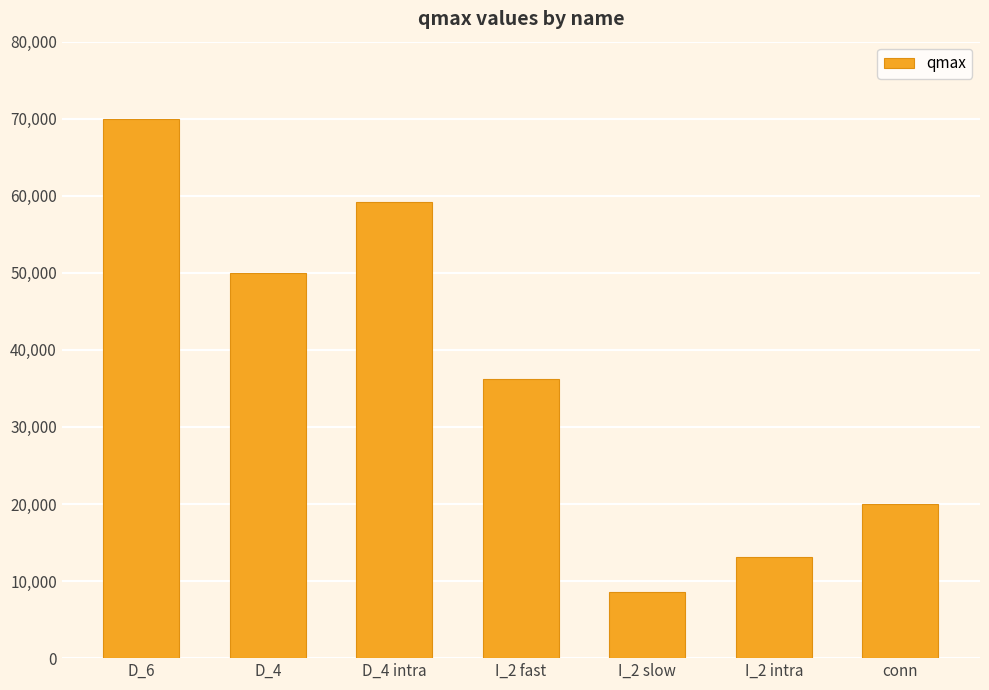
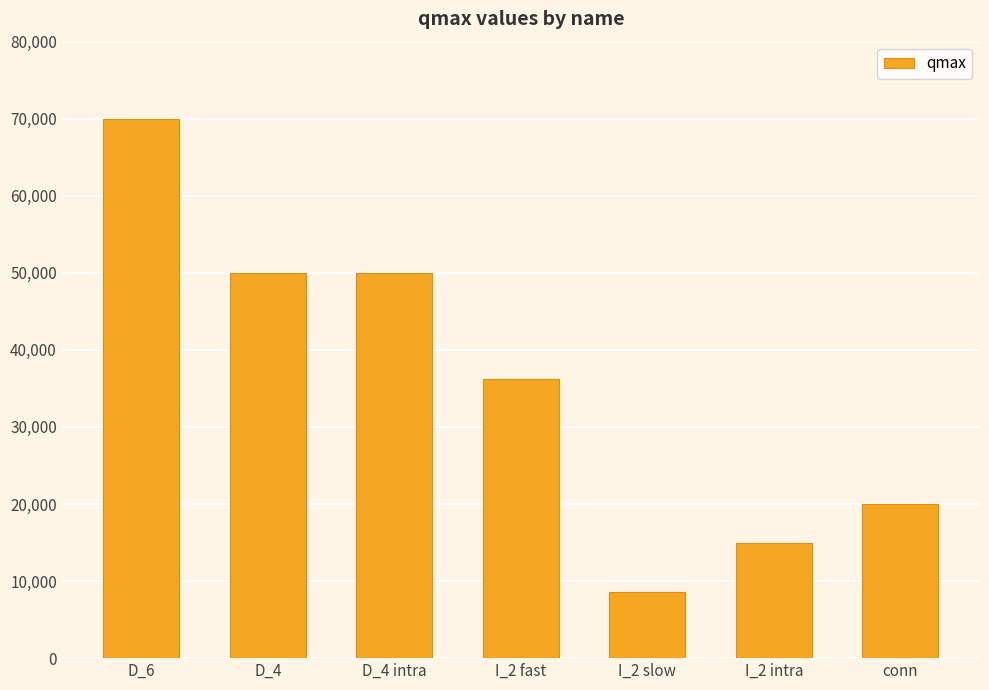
D_4 intra: 59,000 -> 50,000
I_2 intra: 13,000 -> 15,000
